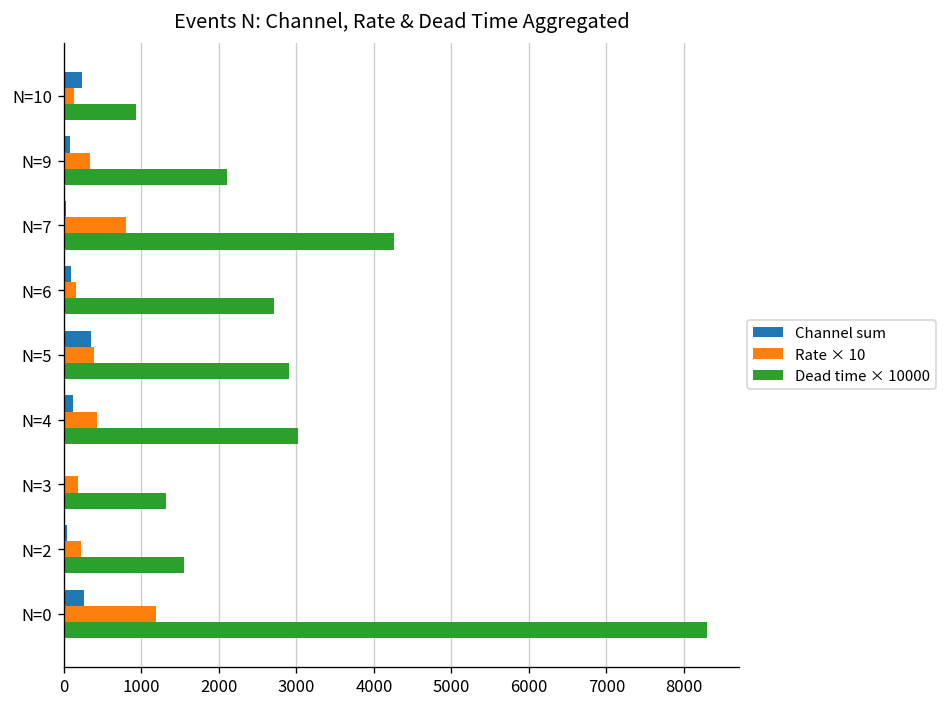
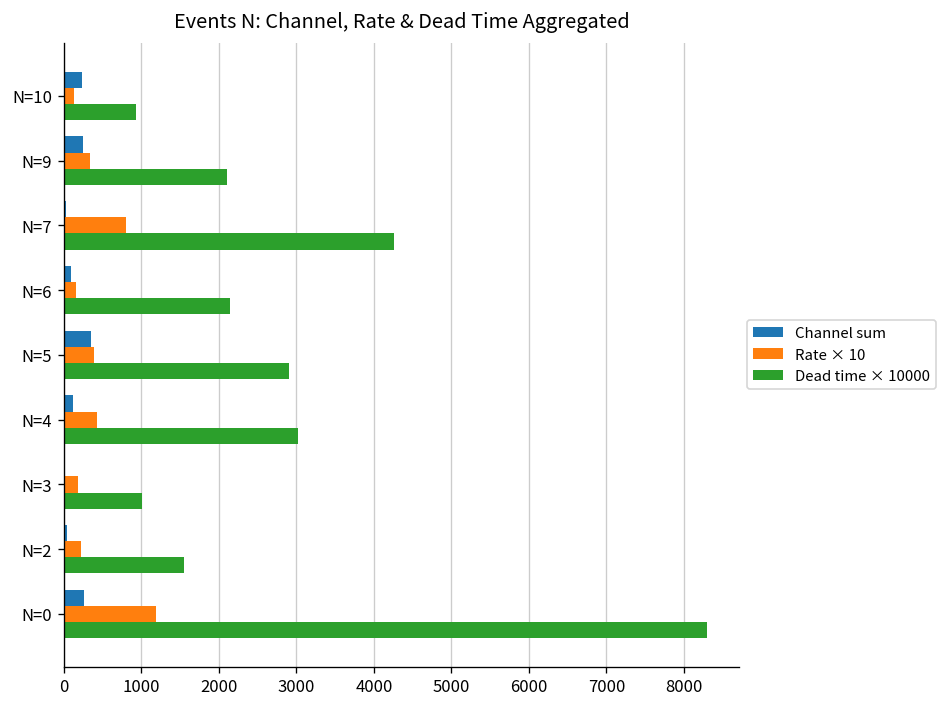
Channel sum, N=9: 100 -> 200
Dead time × 10000, N=6: 2700 -> 2200
Dead time × 10000, N=3: 1300 -> 1000
